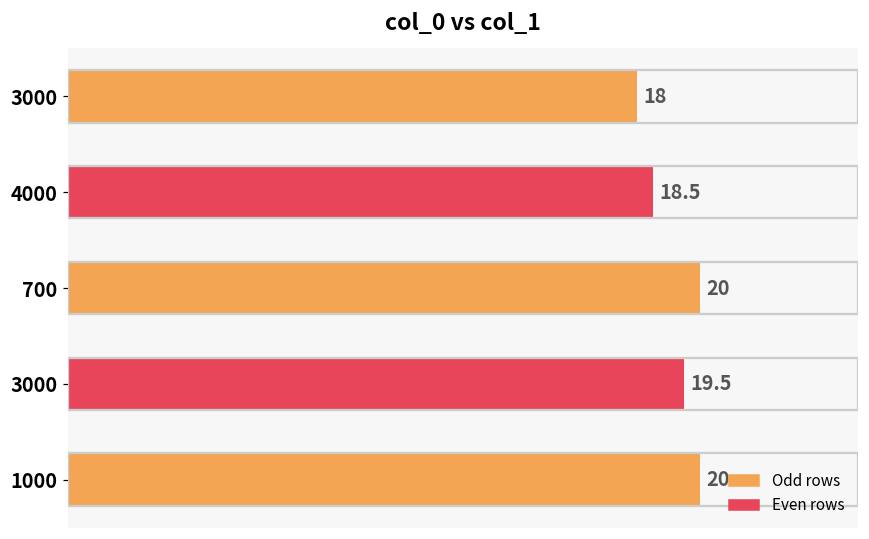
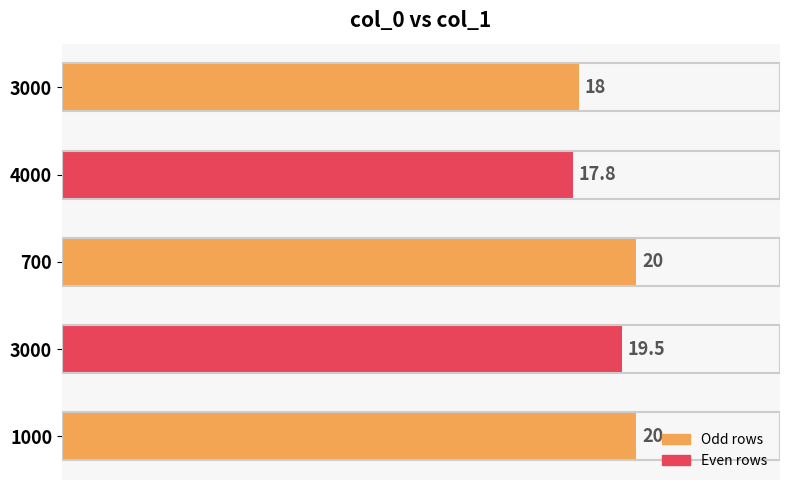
4000: 18.5 -> 17.8
